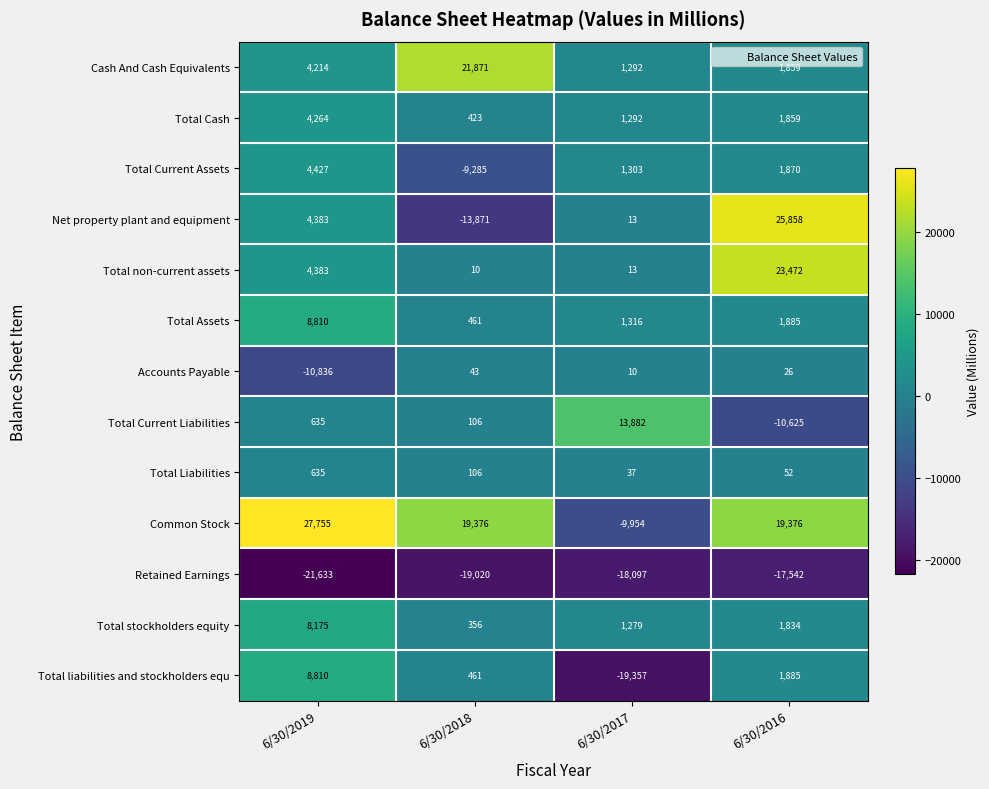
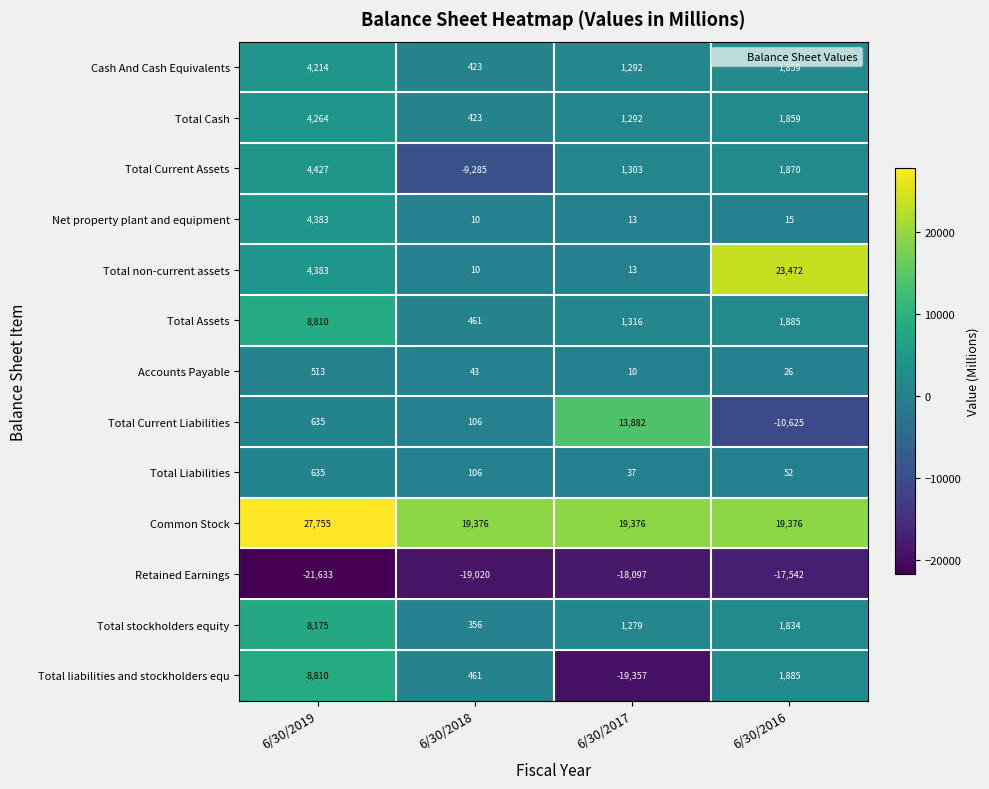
Cash And Cash Equivalents, 6/30/2018: 21,871 -> 423
Net property plant and equipment, 6/30/2018: -13,871 -> 10
Net property plant and equipment, 6/30/2016: 25,858 -> 15
Accounts Payable, 6/30/2019: -10,836 -> 513
Common Stock, 6/30/2017: -9,954 -> 19,376
